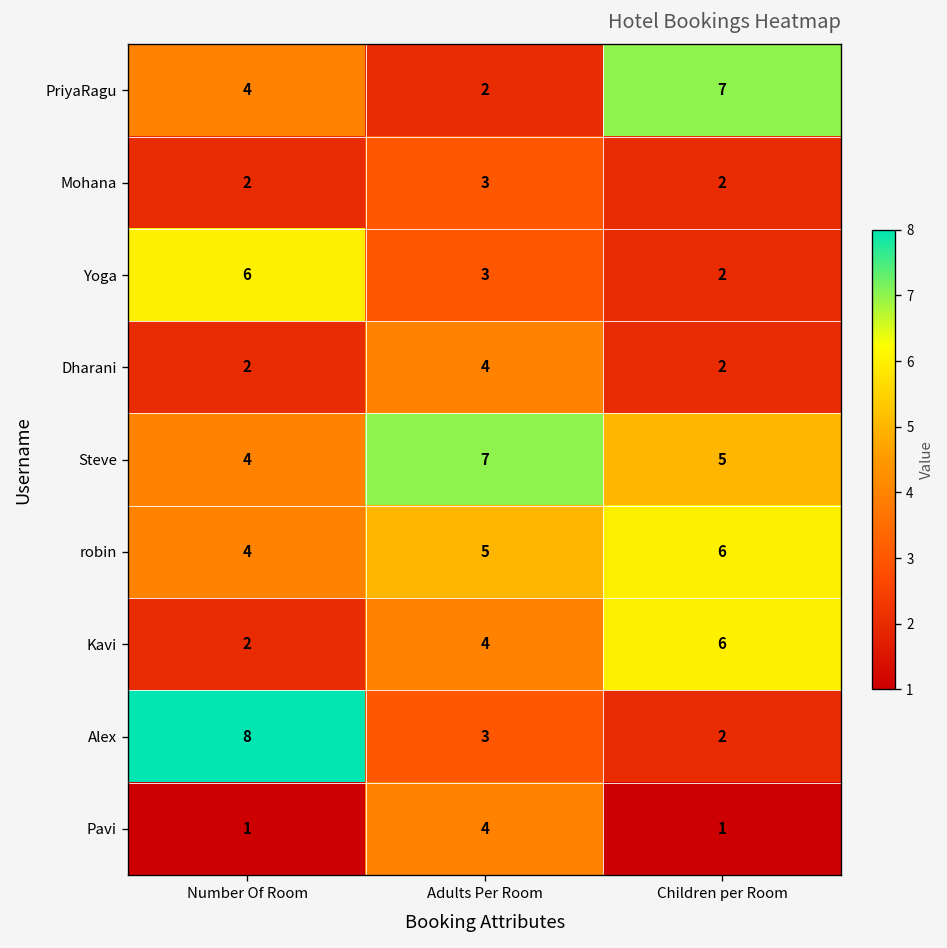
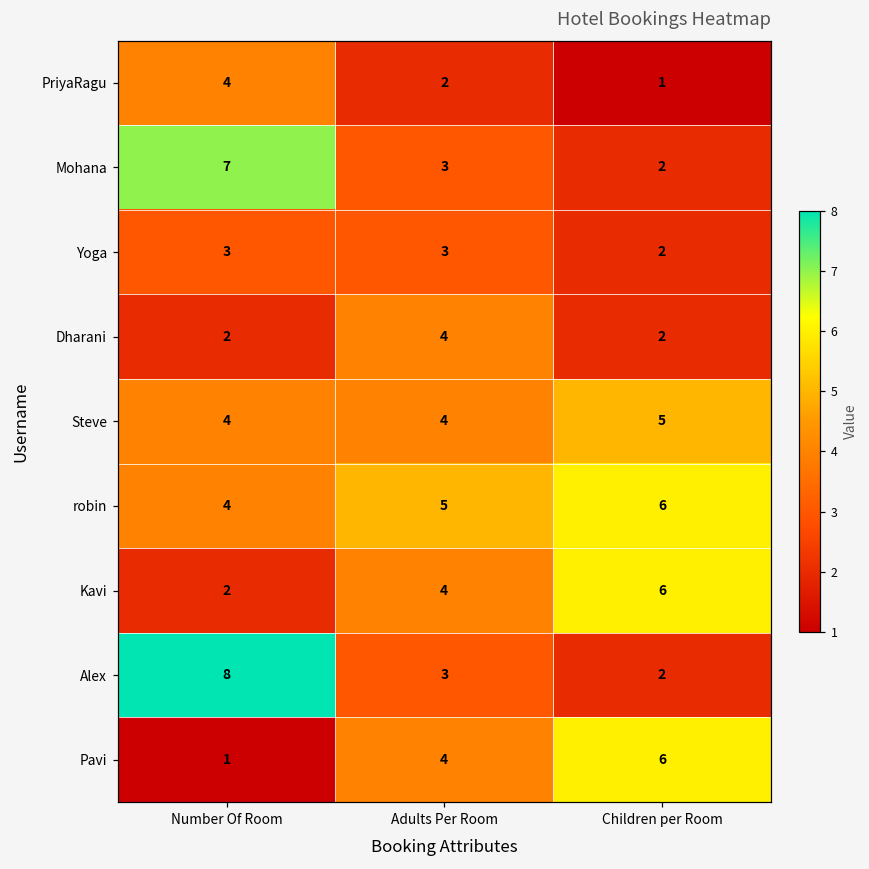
PriyaRagu, Children per Room: 7 -> 1
Mohana, Number Of Room: 2 -> 7
Yoga, Number Of Room: 6 -> 3
Steve, Adults Per Room: 7 -> 4
Pavi, Children per Room: 1 -> 6
